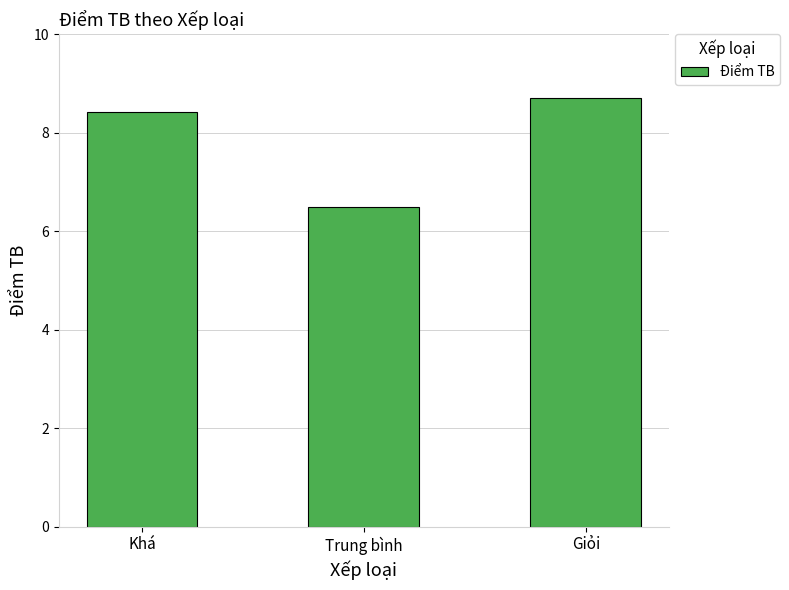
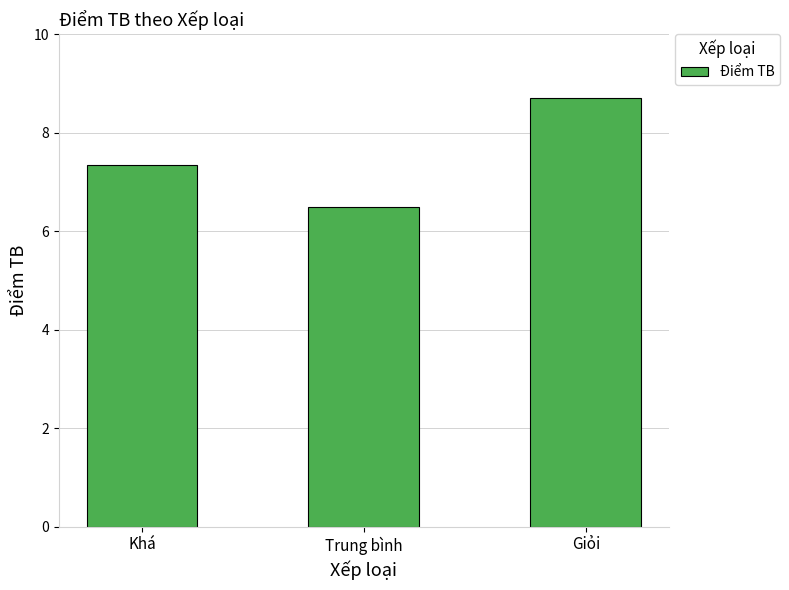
Khá: 8.4 -> 7.4
